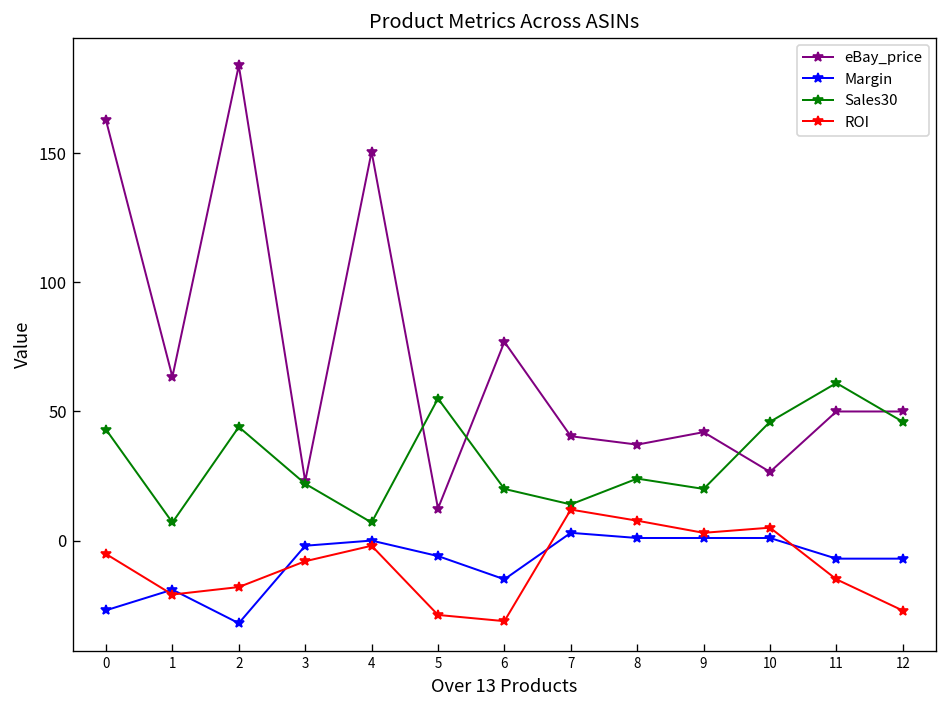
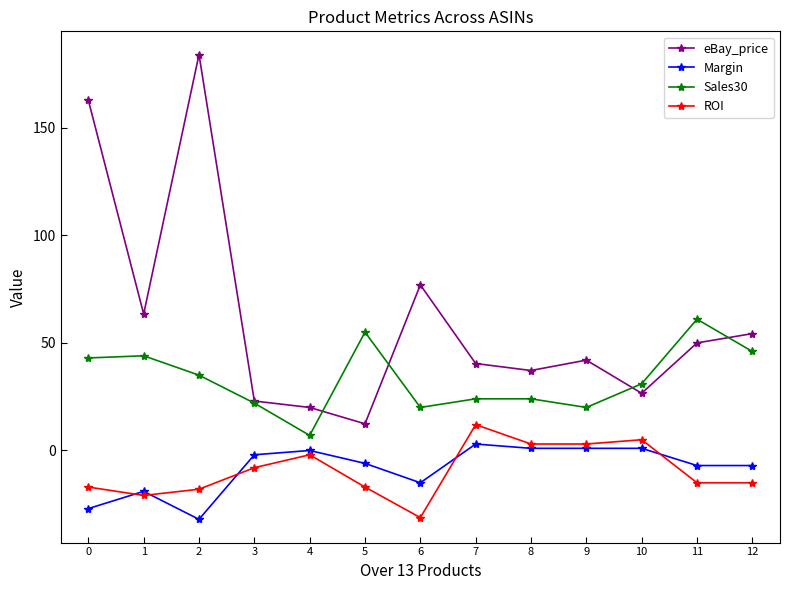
ROI, 0: -5 -> -17
Sales30, 1: 7 -> 44
Sales30, 2: 44 -> 35
eBay_price, 4: 151 -> 20
ROI, 5: -29 -> -17
Sales30, 7: 14 -> 24
ROI, 8: 8 -> 3
Sales30, 10: 46 -> 31
eBay_price, 12: 50 -> 54
ROI, 12: -27 -> -15
